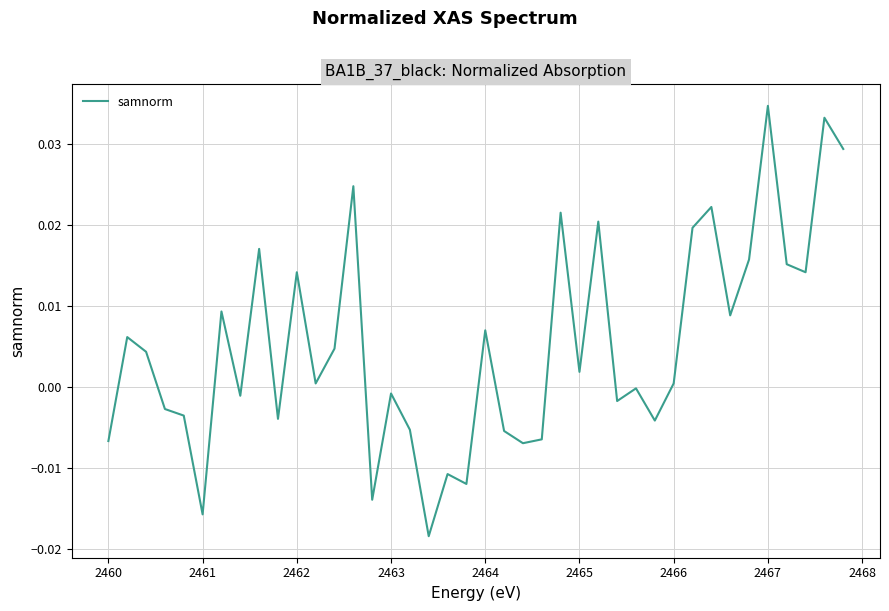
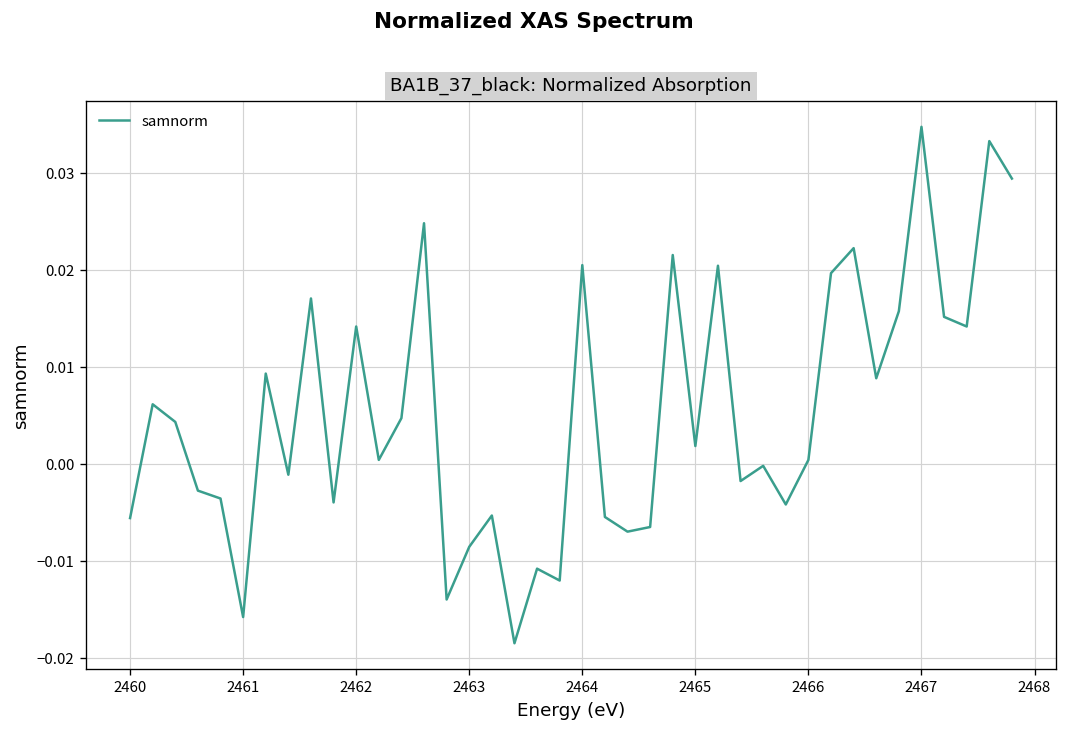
2460: -0.007 -> -0.006
2463: -0.001 -> -0.009
2464: 0.007 -> 0.021
